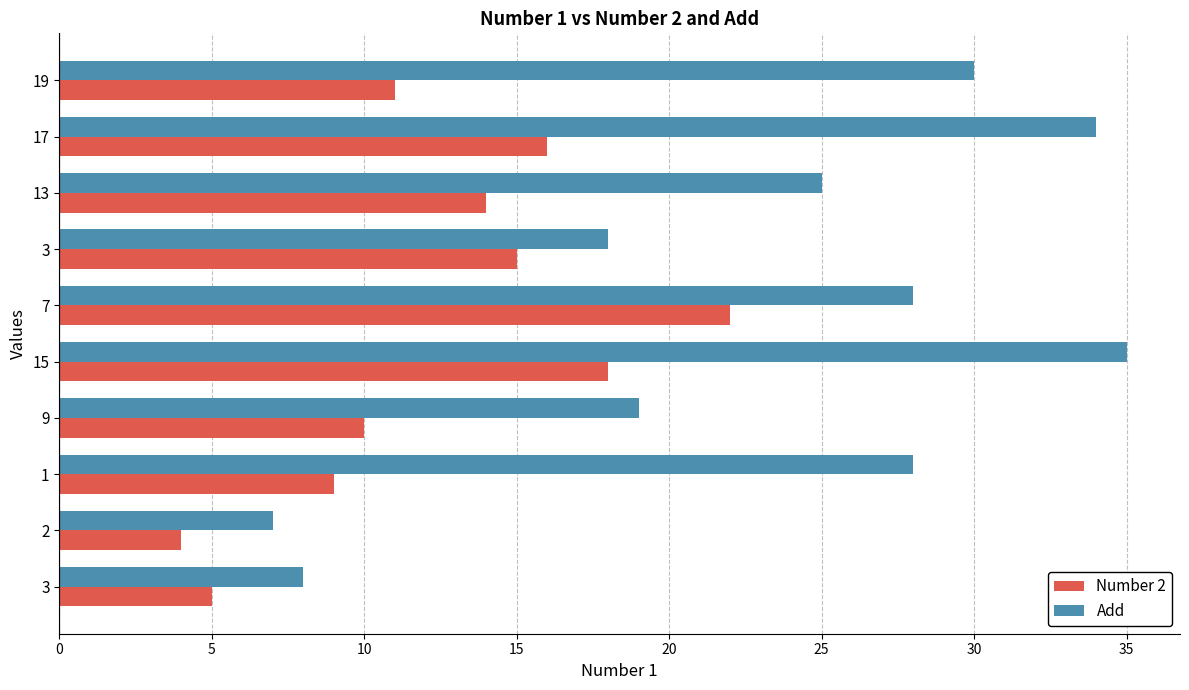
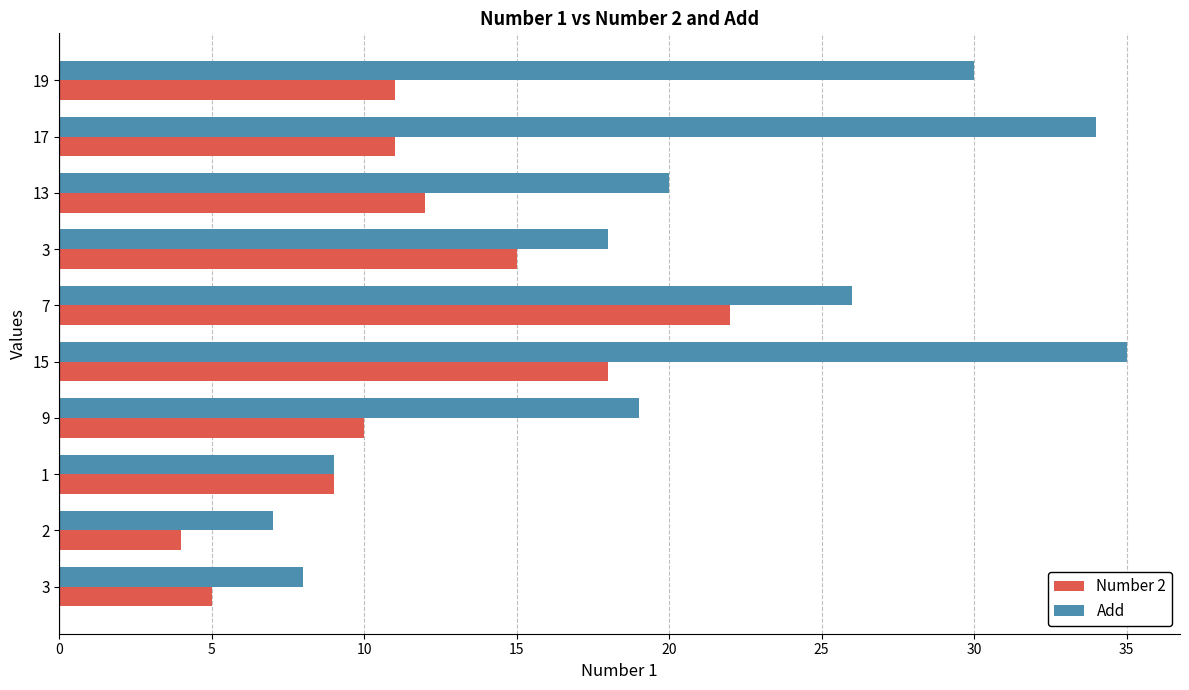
Number 2, 17: 16 -> 11
Add, 13: 25 -> 20
Number 2, 13: 14 -> 12
Add, 7: 28 -> 26
Add, 1: 28 -> 9
